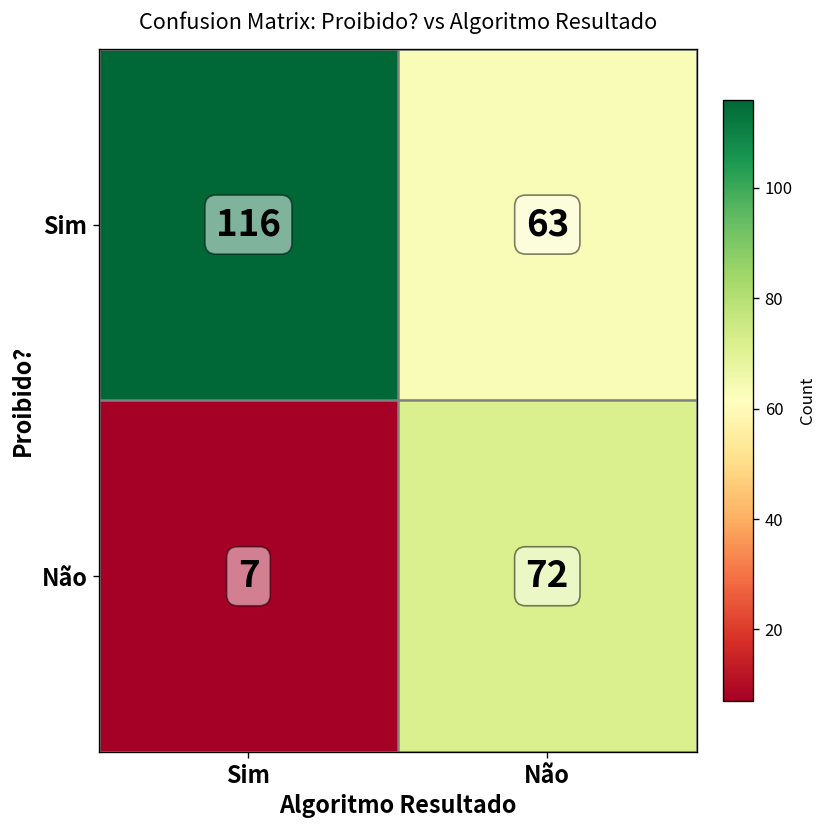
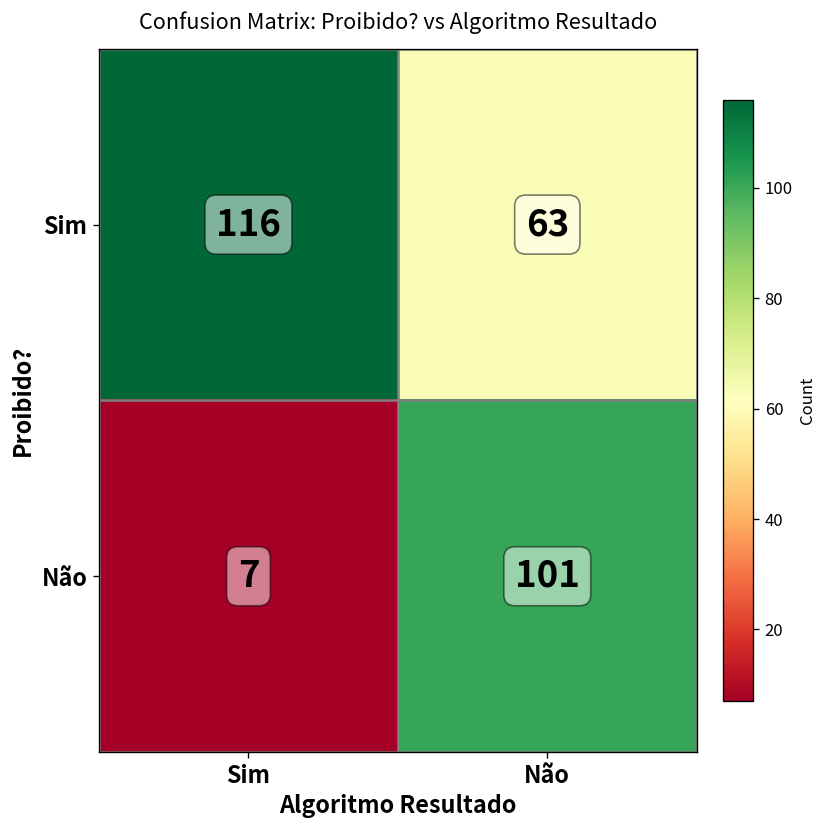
Não, Não: 72 -> 101
